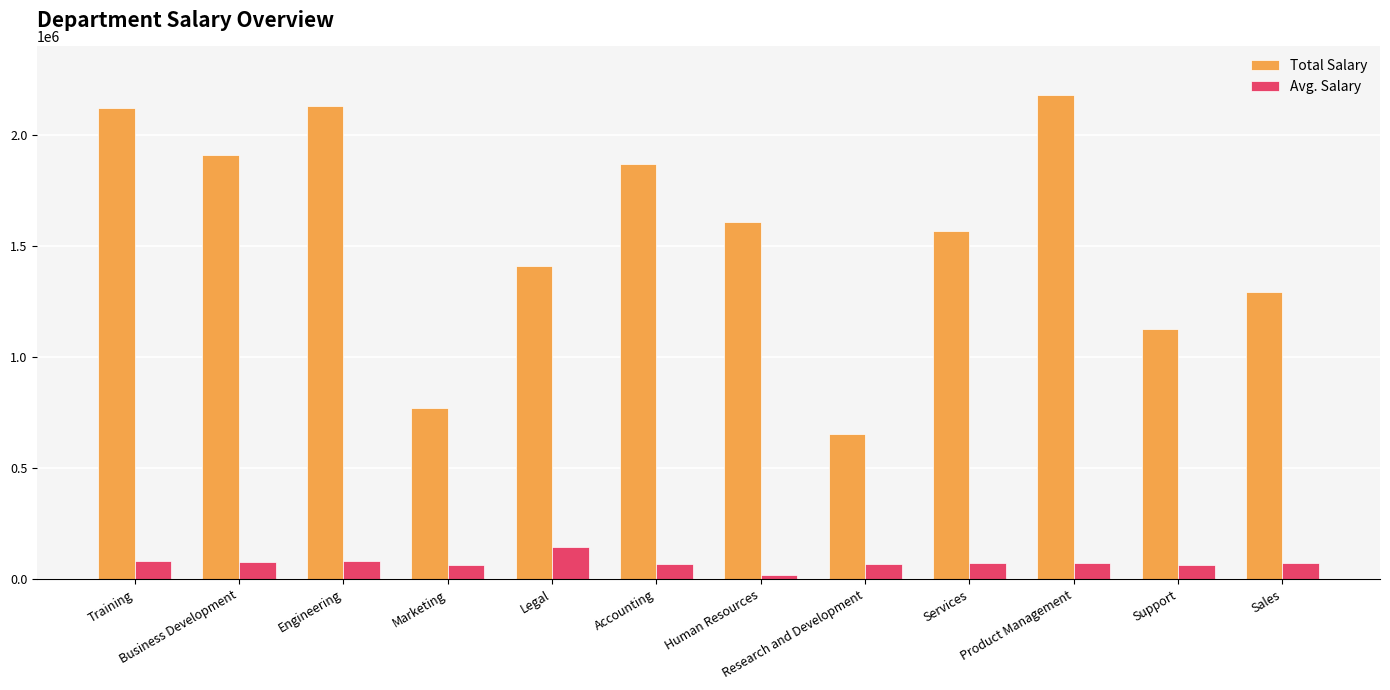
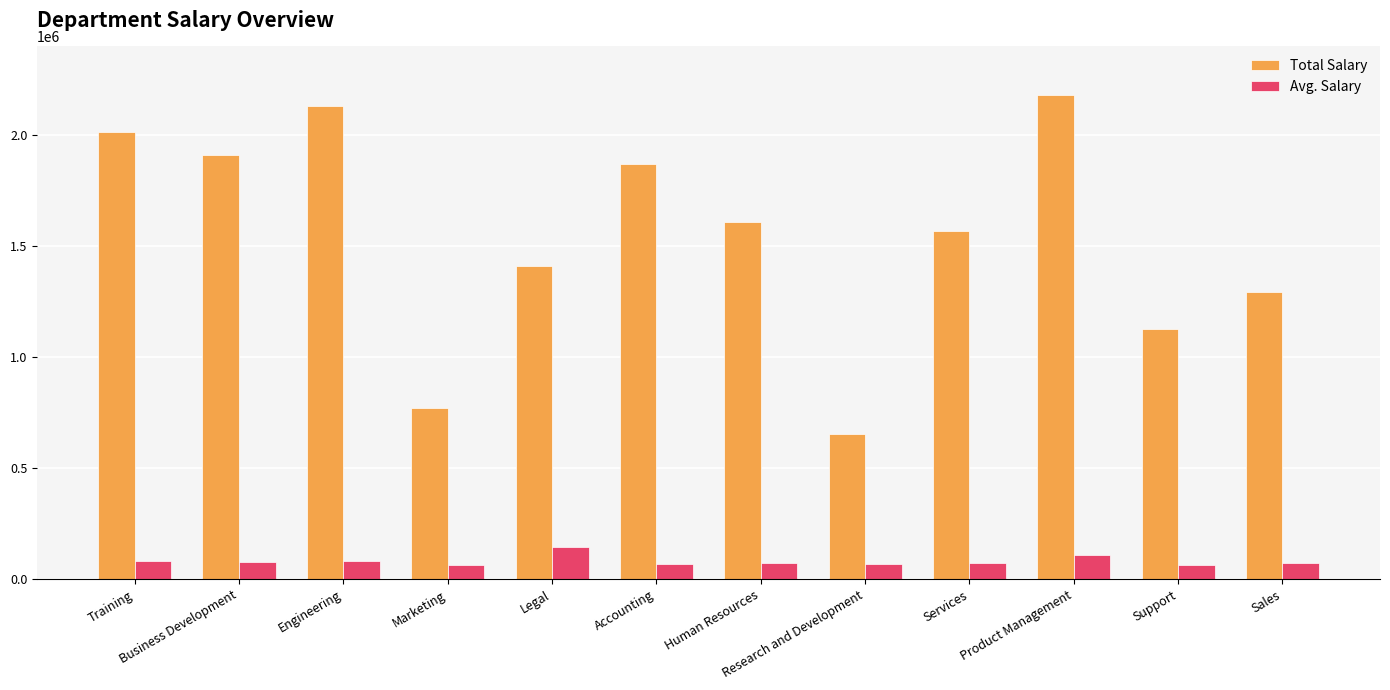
Total Salary, Training: 2120000 -> 2010000
Avg. Salary, Human Resources: 20000 -> 70000
Avg. Salary, Product Management: 80000 -> 110000
